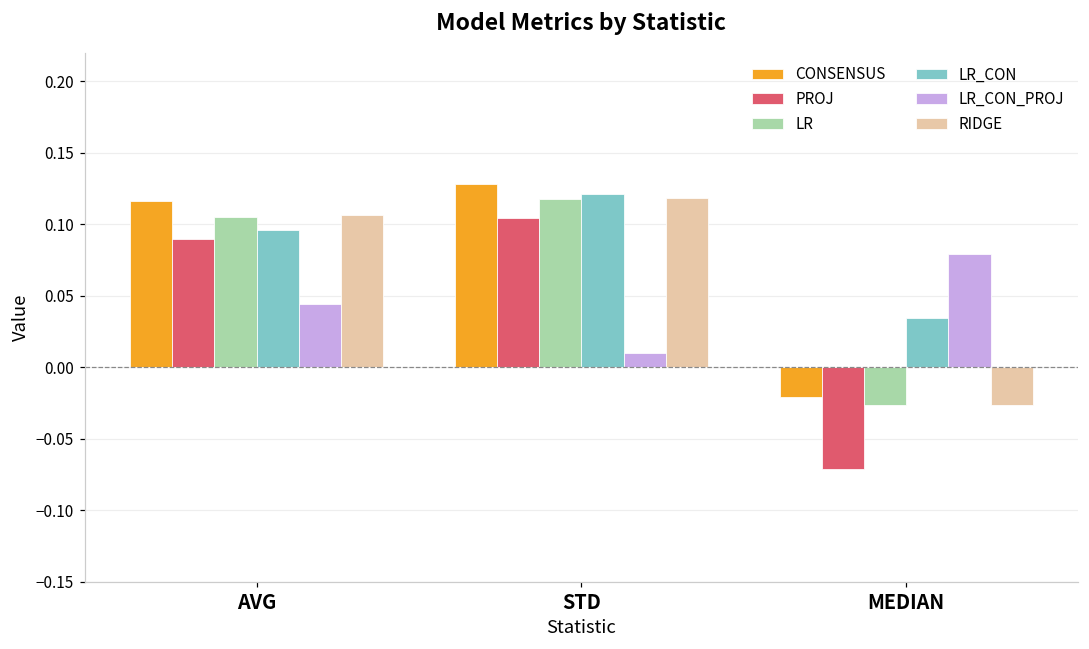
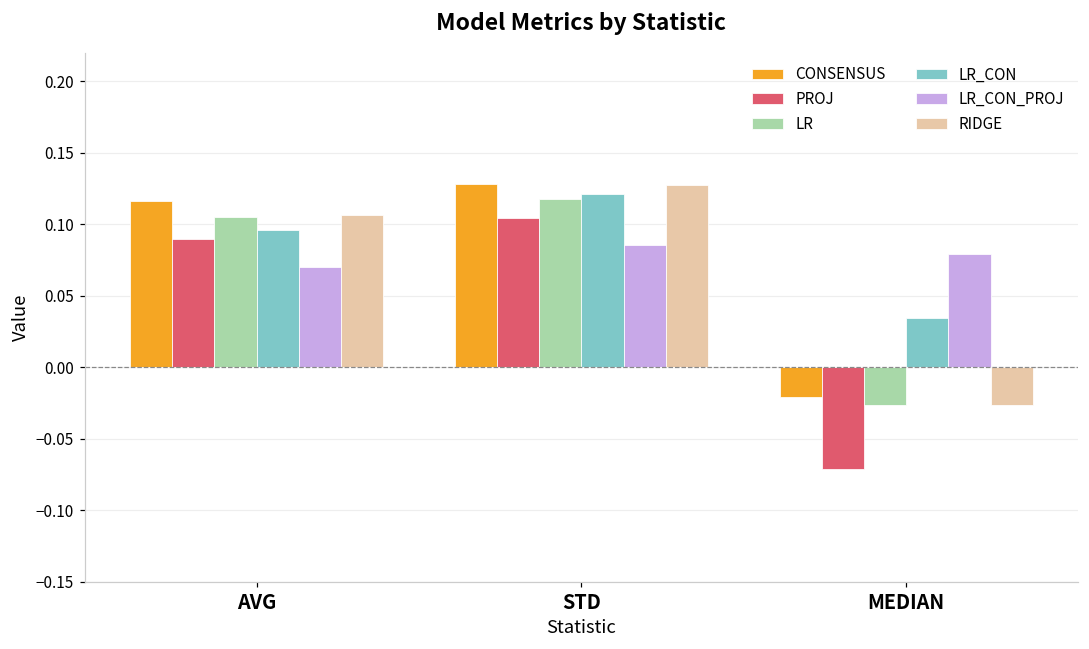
LR_CON_PROJ, AVG: 0.044 -> 0.070
LR_CON_PROJ, STD: 0.010 -> 0.085
RIDGE, STD: 0.119 -> 0.127
